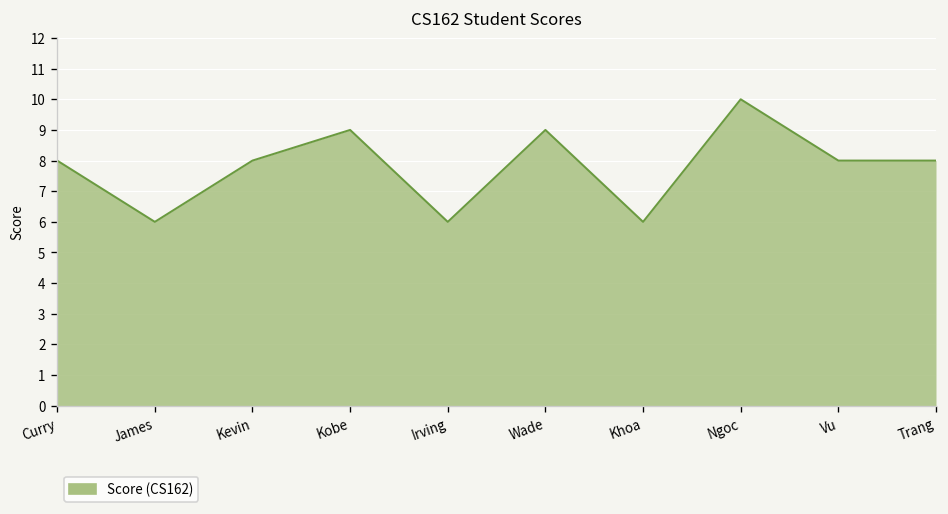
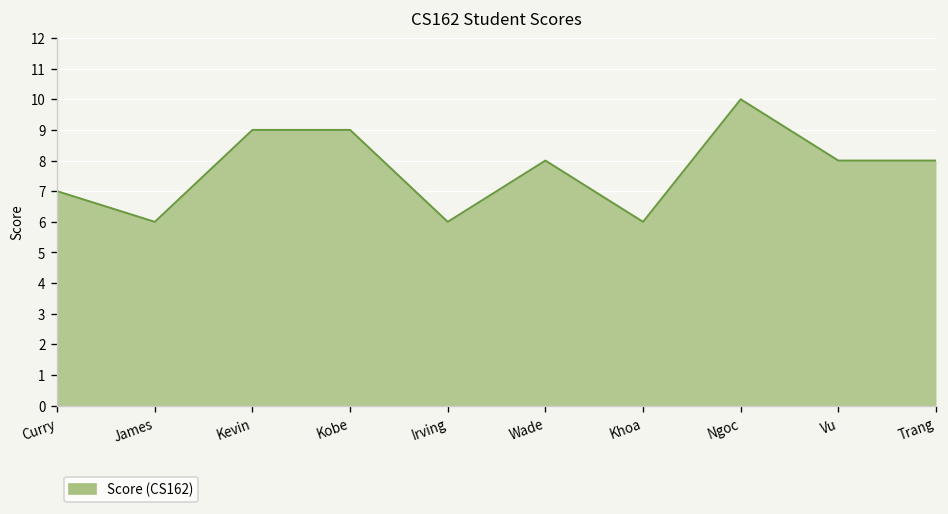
Curry: 8 -> 7
Kevin: 8 -> 9
Wade: 9 -> 8
